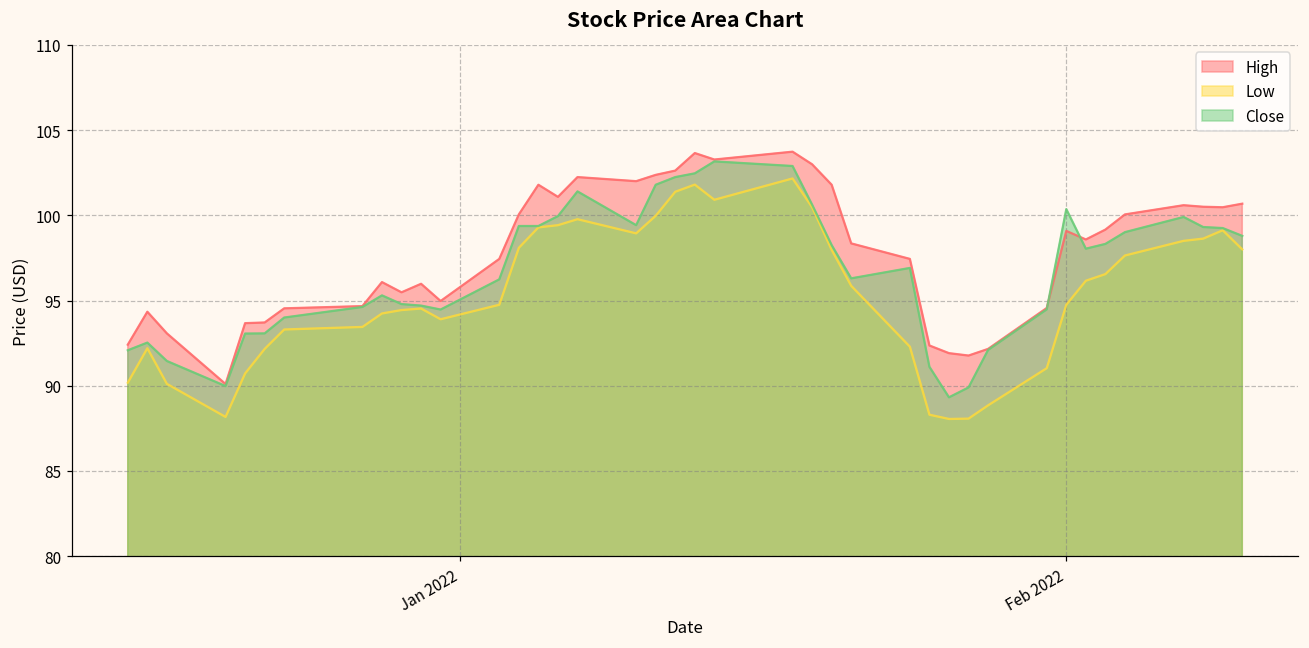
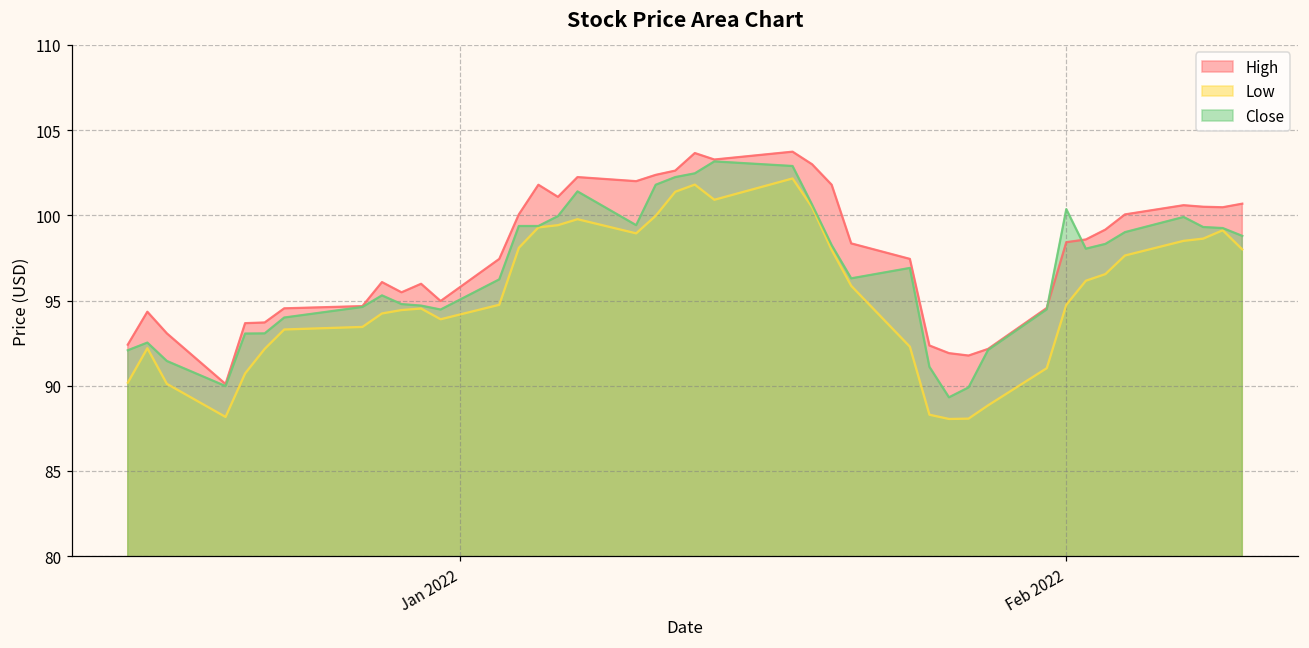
High, Feb 2022: 99.1 -> 98.4
